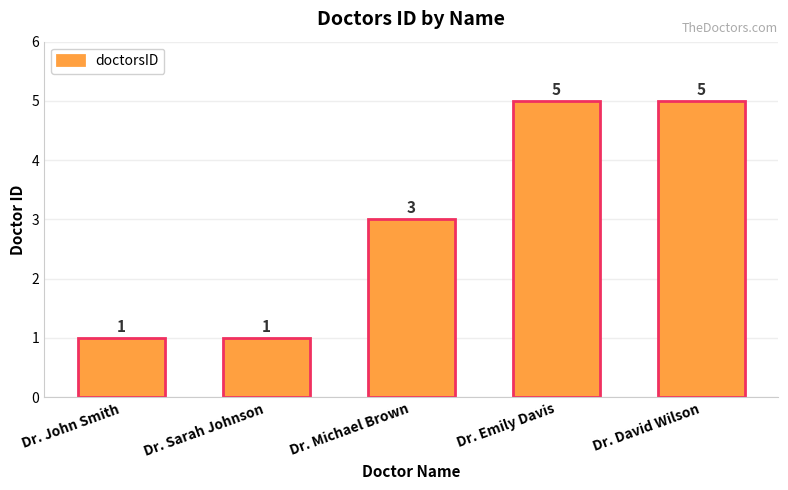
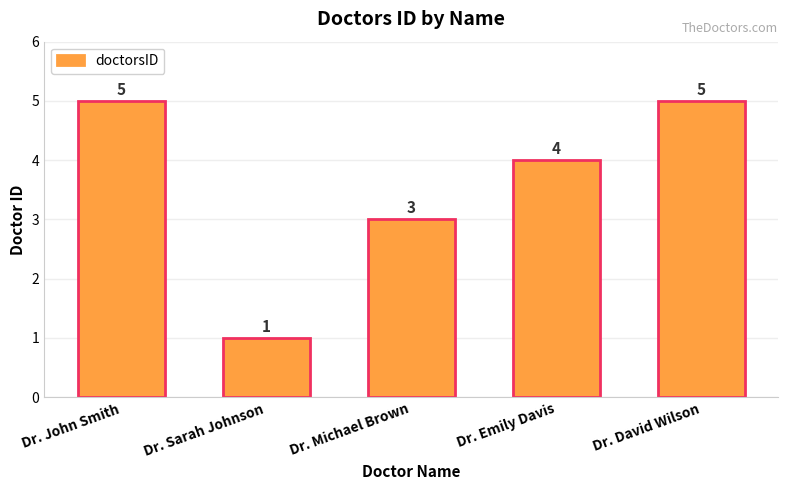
Dr. John Smith: 1 -> 5
Dr. Emily Davis: 5 -> 4
